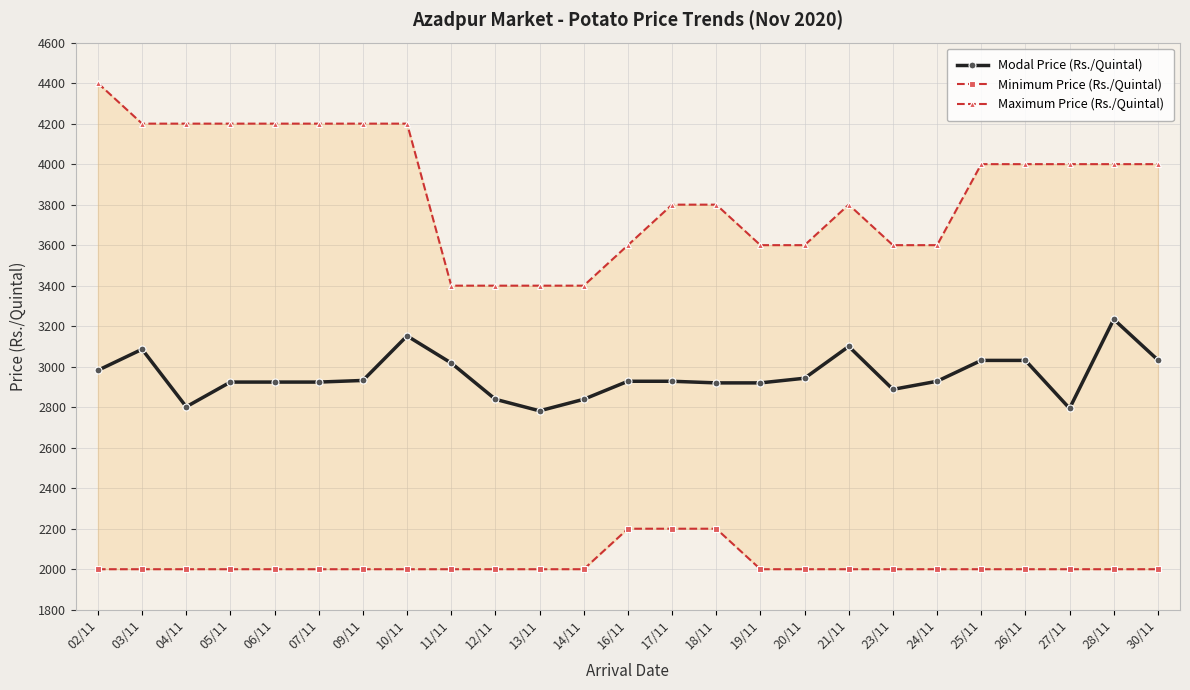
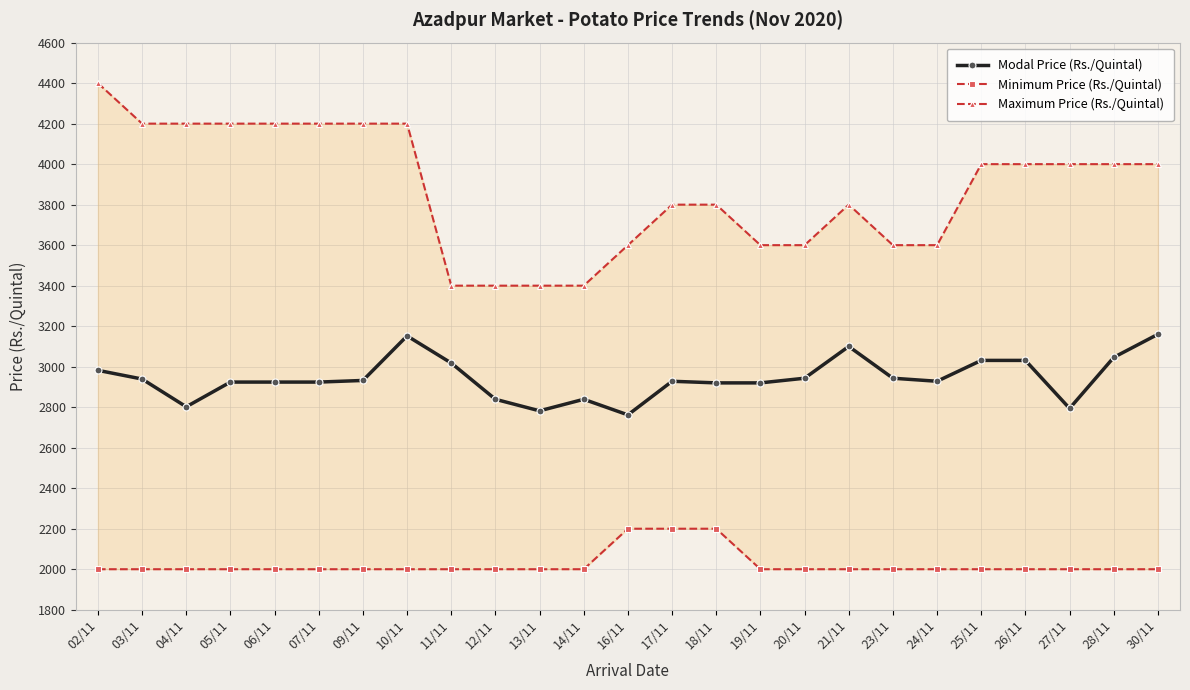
Modal Price (Rs./Quintal), 03/11: 3090 -> 2940
Modal Price (Rs./Quintal), 16/11: 2930 -> 2760
Modal Price (Rs./Quintal), 23/11: 2890 -> 2940
Modal Price (Rs./Quintal), 28/11: 3230 -> 3050
Modal Price (Rs./Quintal), 30/11: 3030 -> 3160
